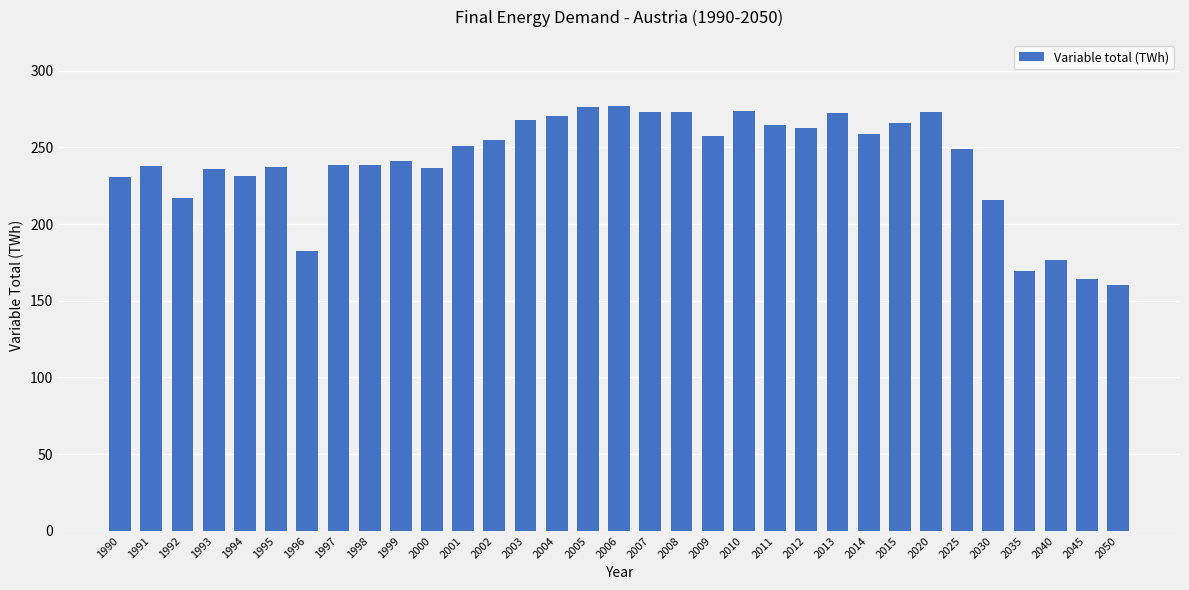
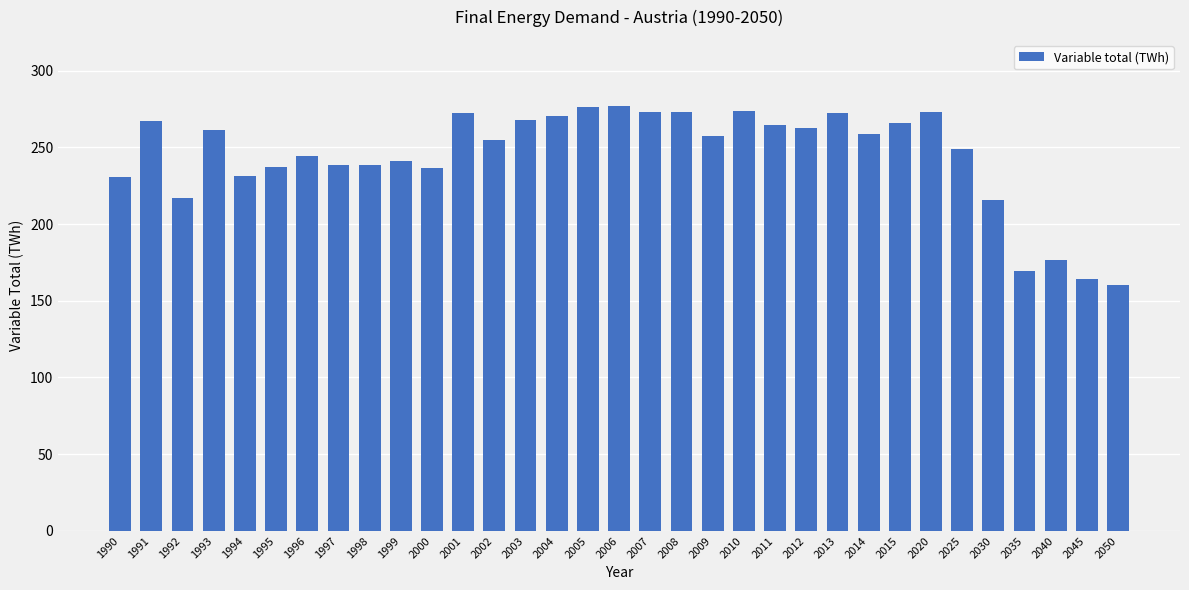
1991: 238 -> 267
1993: 236 -> 261
1996: 182 -> 244
2001: 251 -> 272
